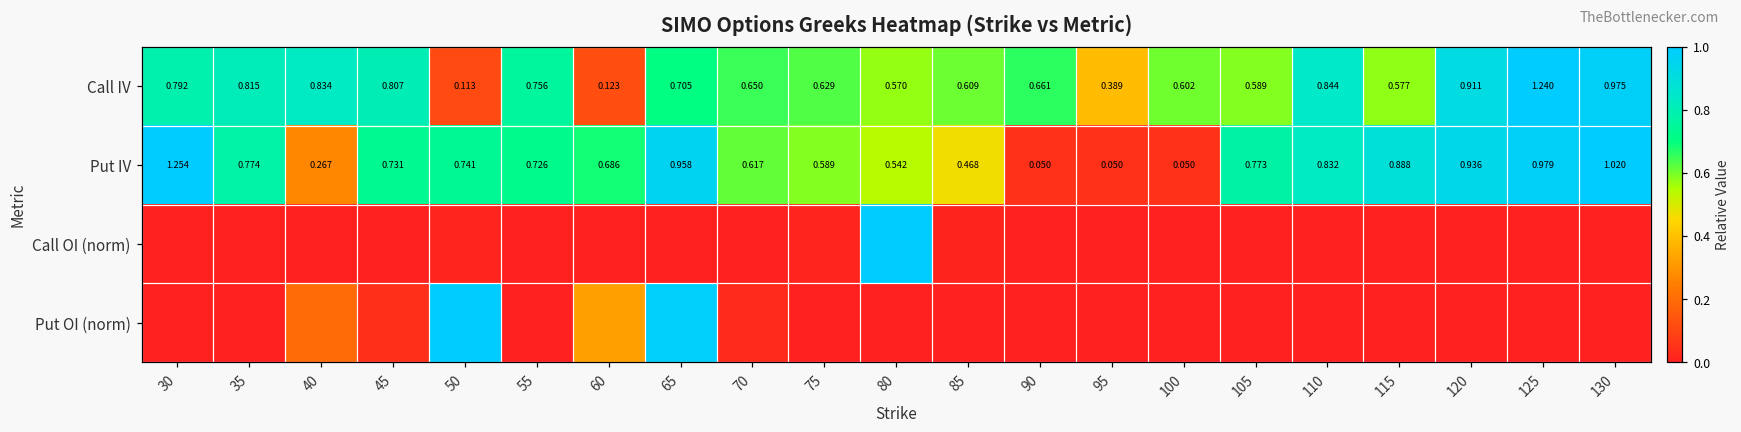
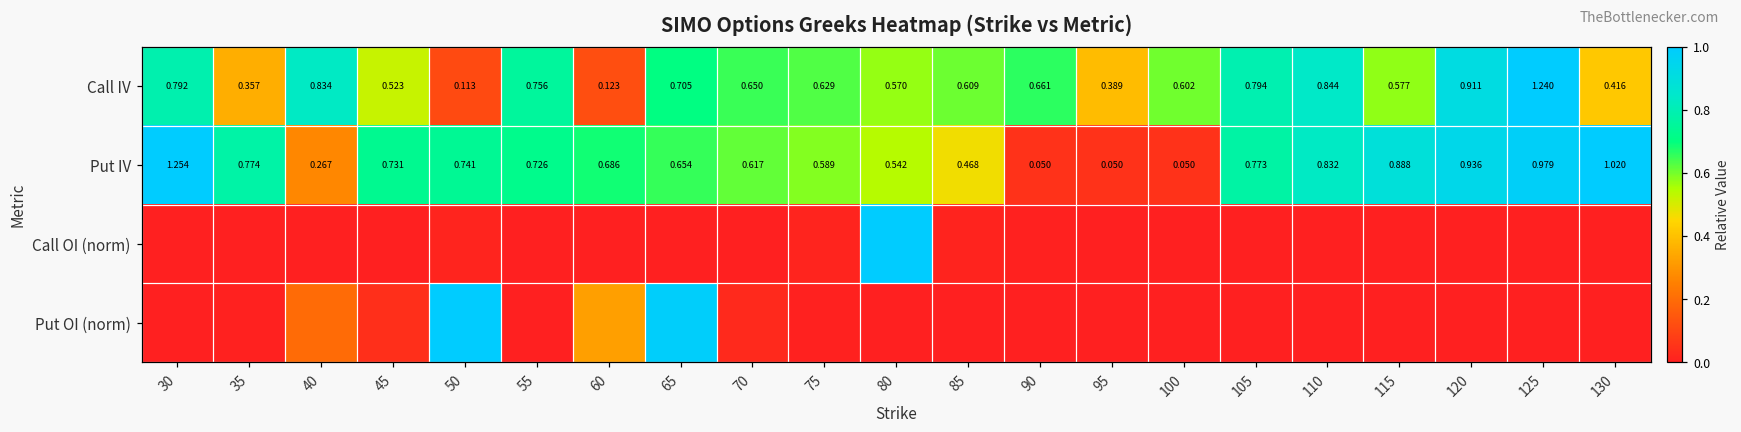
Call IV, 35: 0.815 -> 0.357
Call IV, 45: 0.807 -> 0.523
Call IV, 105: 0.589 -> 0.794
Call IV, 130: 0.975 -> 0.416
Put IV, 65: 0.958 -> 0.654
